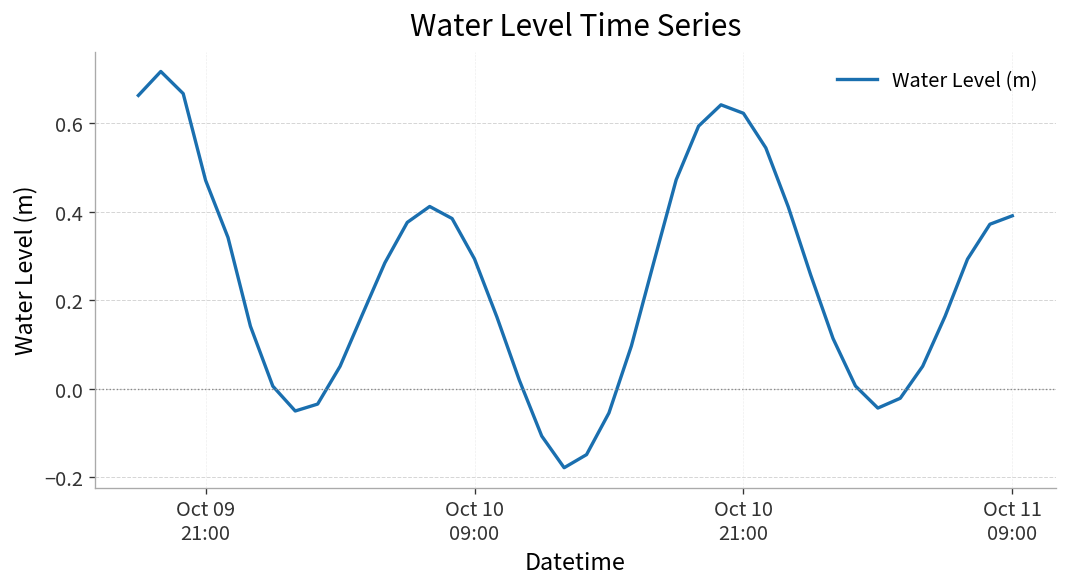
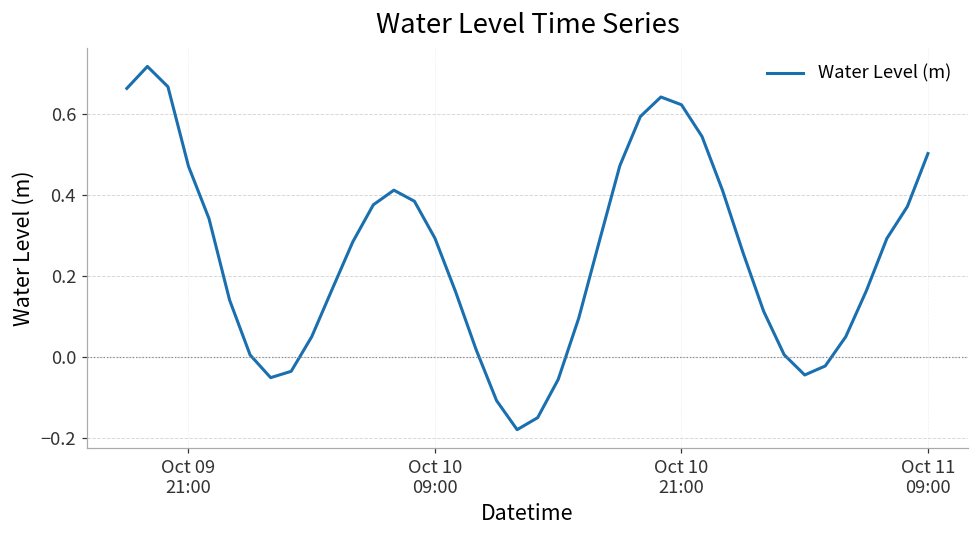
Oct 11 09:00: 0.39 -> 0.50
